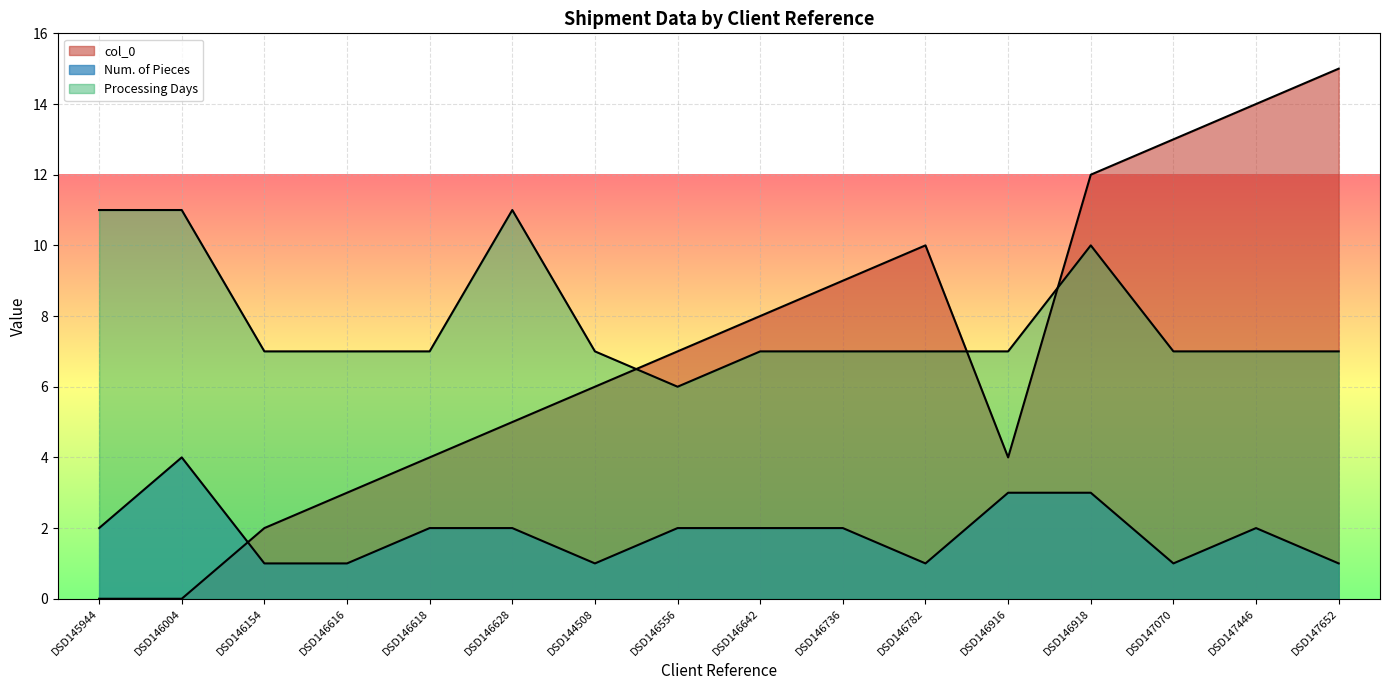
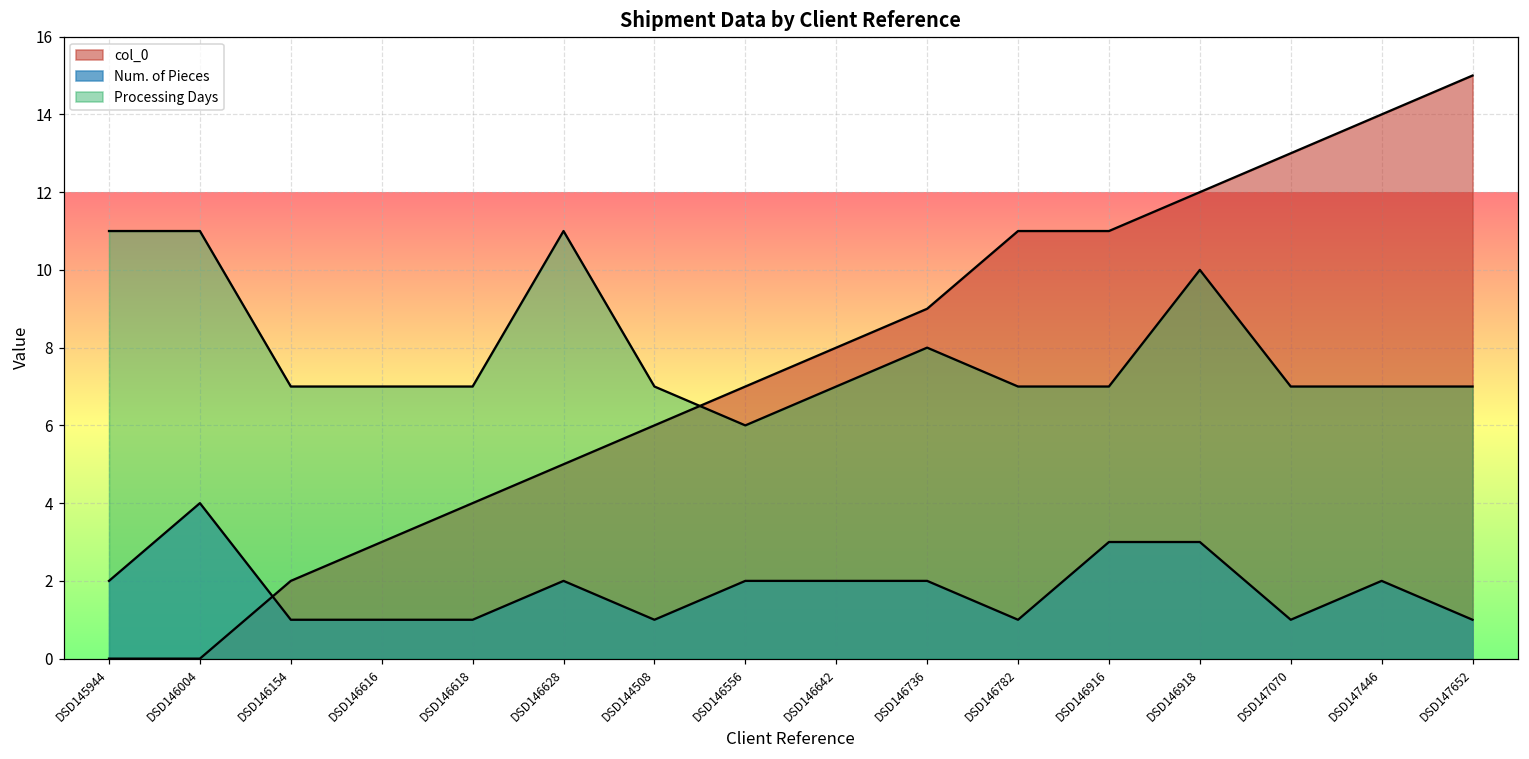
Num. of Pieces, DSD146618: 2 -> 1
Processing Days, DSD146736: 7 -> 8
col_0, DSD146782: 10 -> 11
col_0, DSD146916: 4 -> 11
